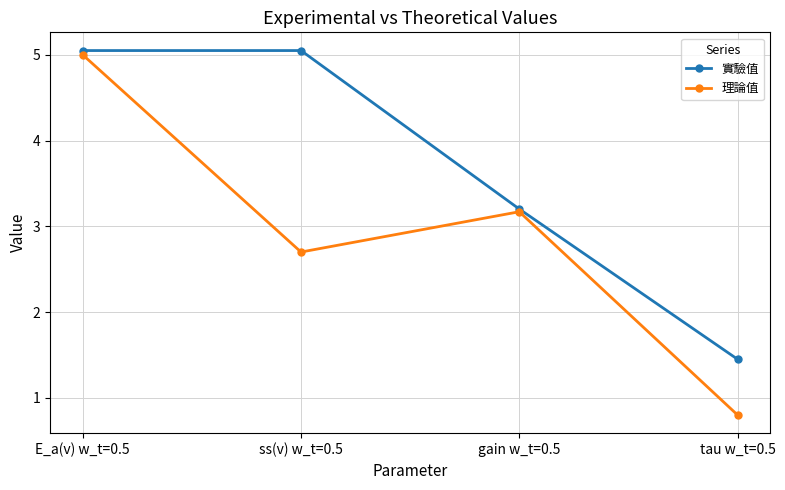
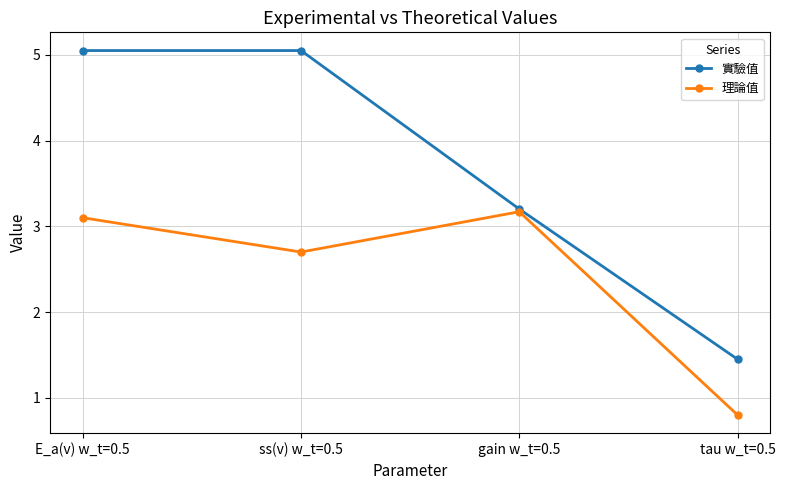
理論值, E_a(v) w_t=0.5: 5.0 -> 3.1
